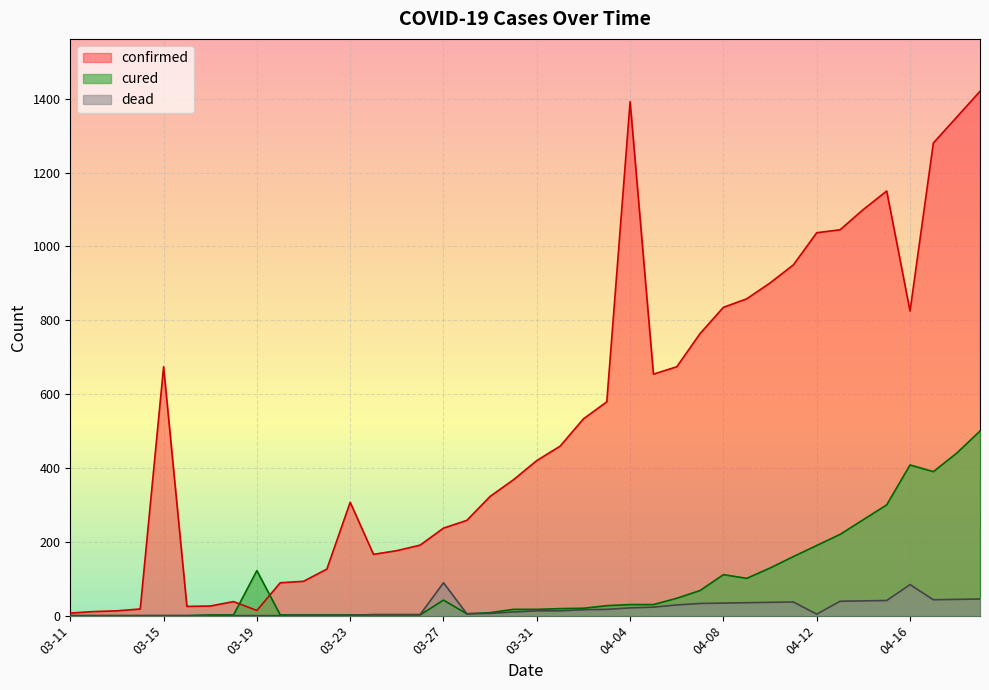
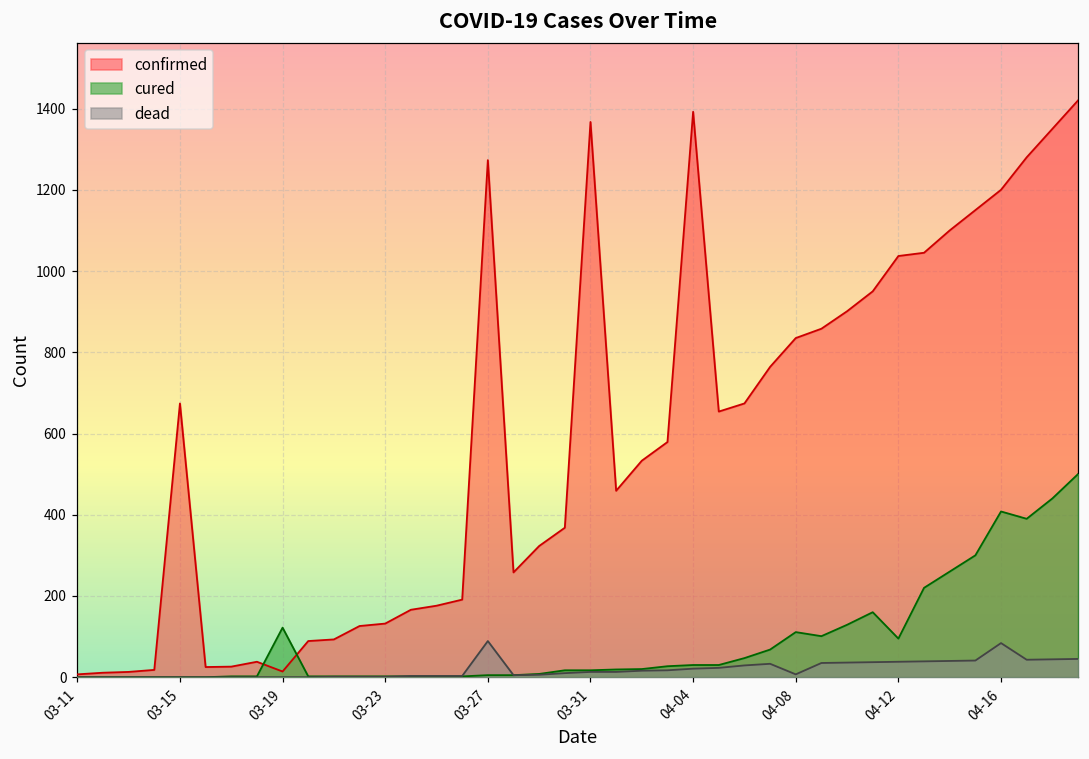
confirmed, 03-23: 310 -> 130
confirmed, 03-27: 240 -> 1270
cured, 03-27: 40 -> 10
confirmed, 03-31: 420 -> 1370
dead, 04-08: 30 -> 10
cured, 04-12: 190 -> 100
dead, 04-12: 0 -> 40
confirmed, 04-16: 830 -> 1200
